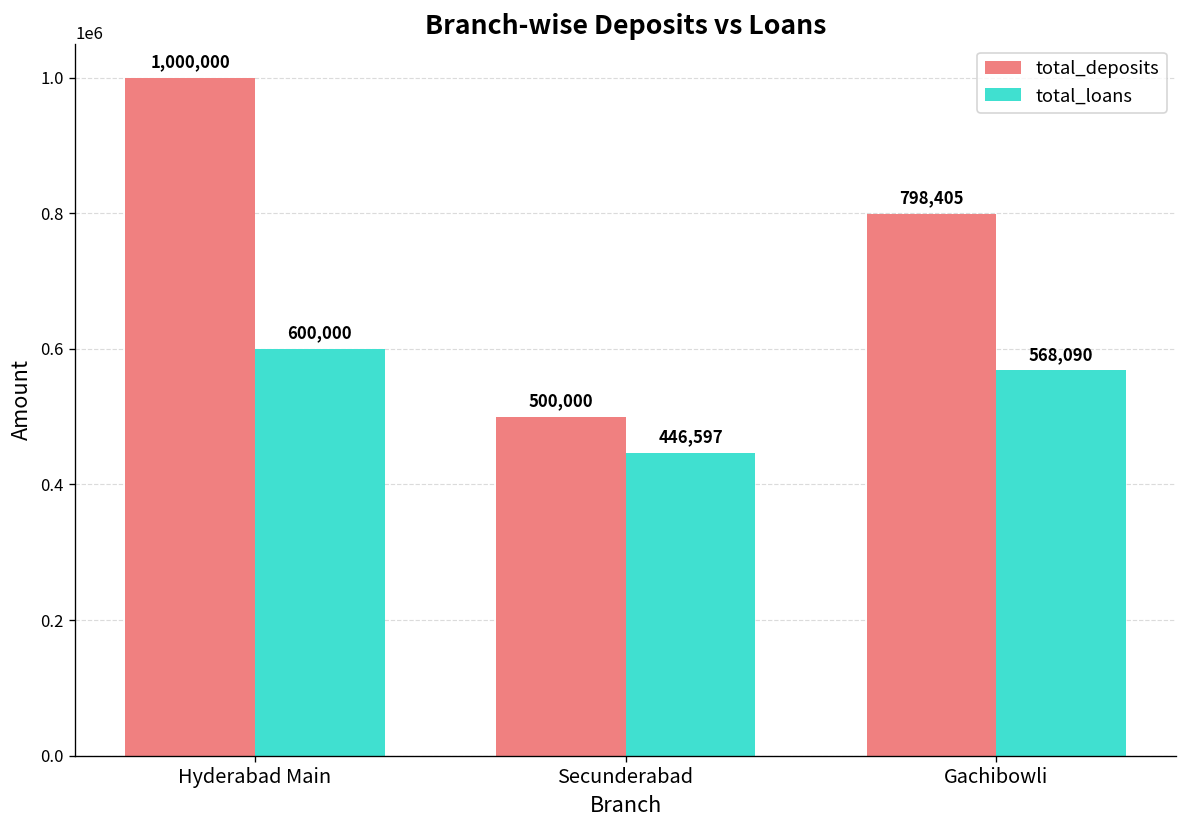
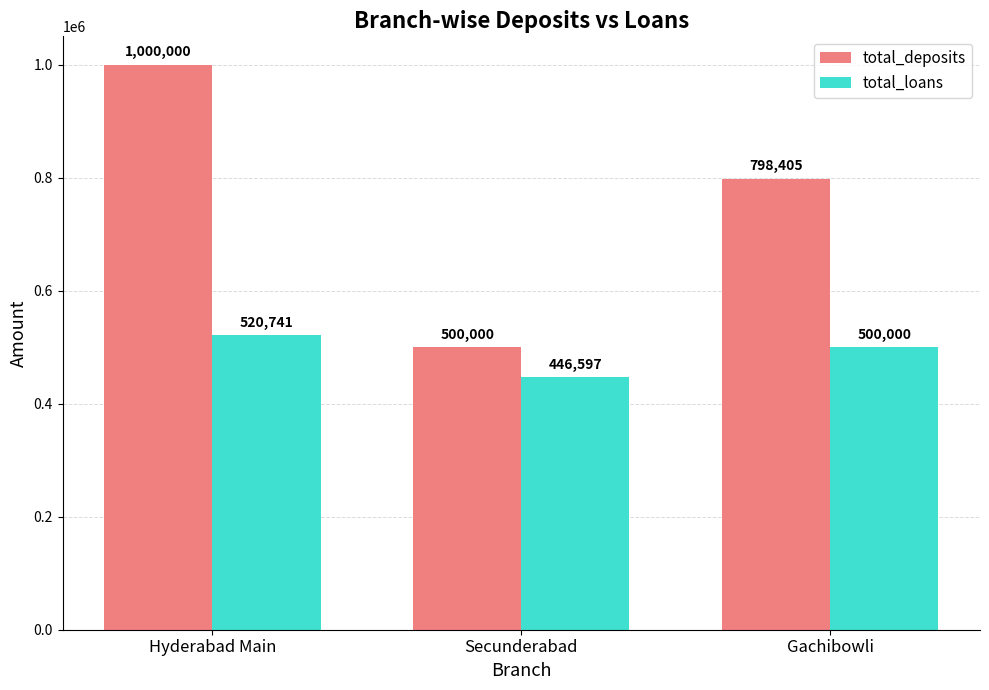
total_loans, Hyderabad Main: 600,000 -> 520,741
total_loans, Gachibowli: 568,090 -> 500,000
